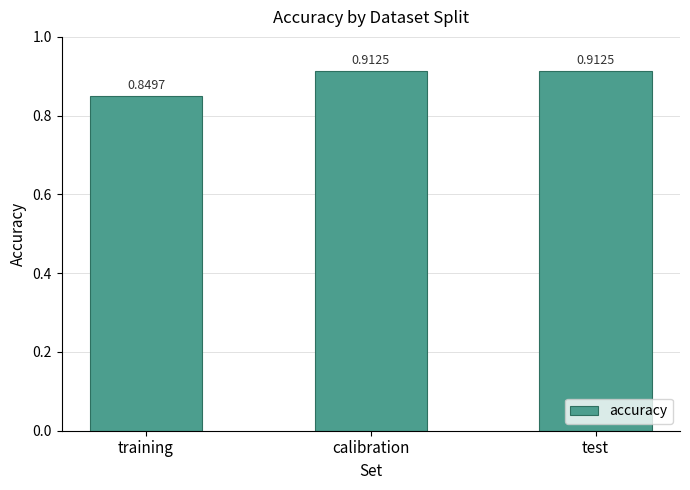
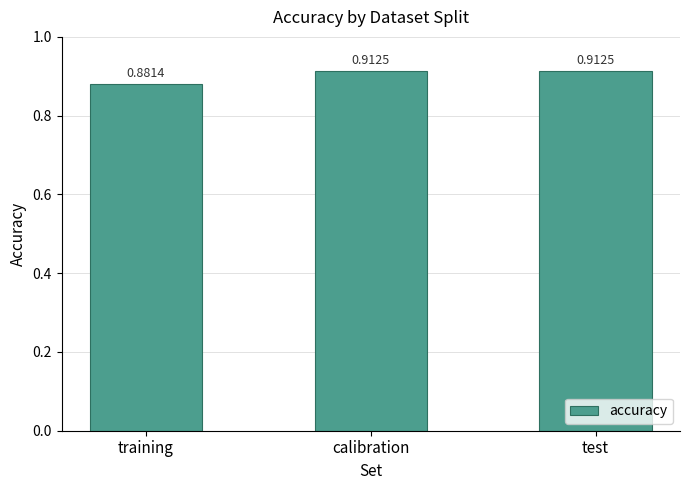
training: 0.8497 -> 0.8814
